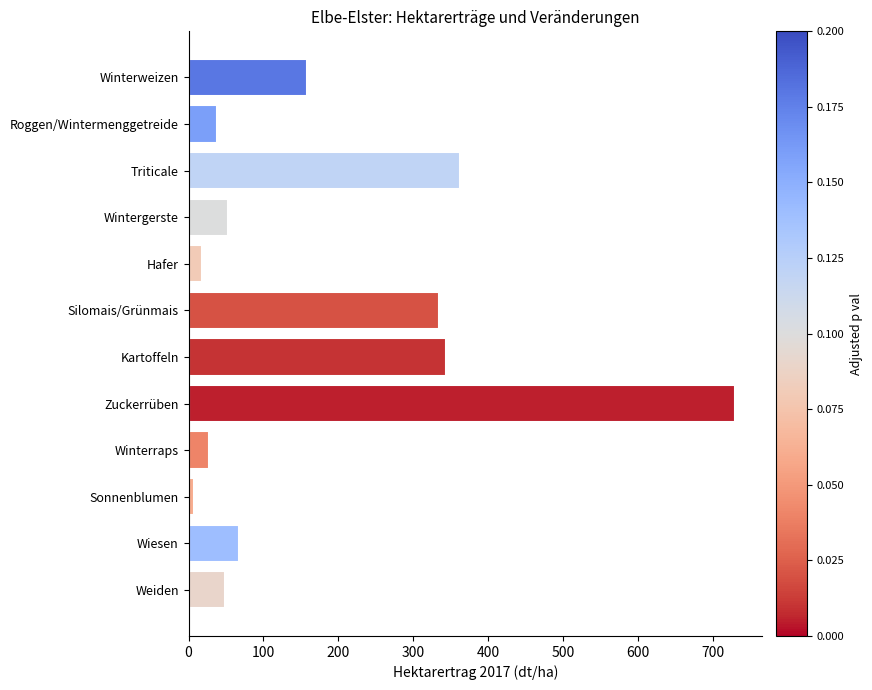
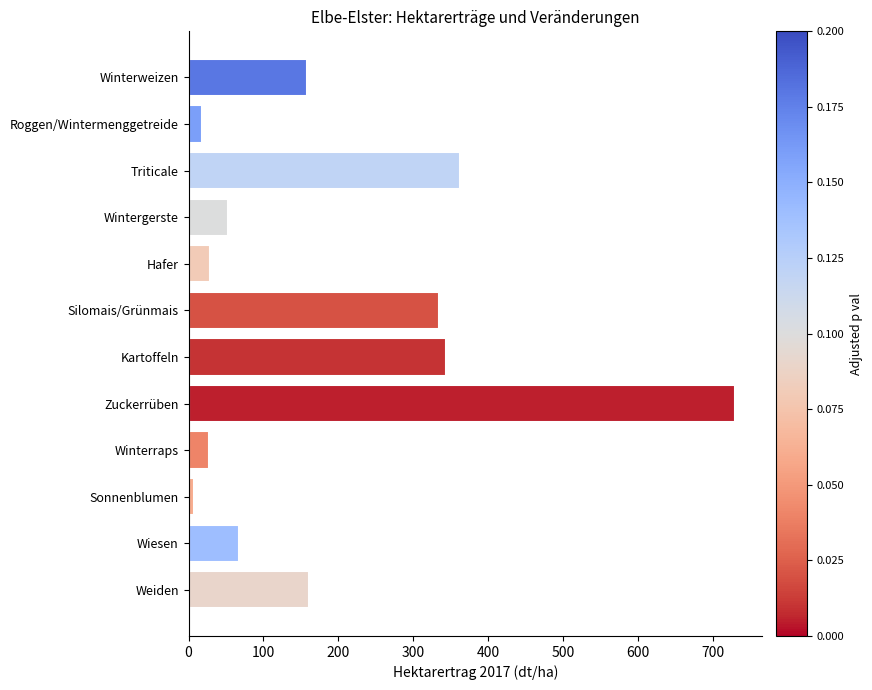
Roggen/Wintermenggetreide: 40 -> 20
Hafer: 20 -> 30
Weiden: 50 -> 160
